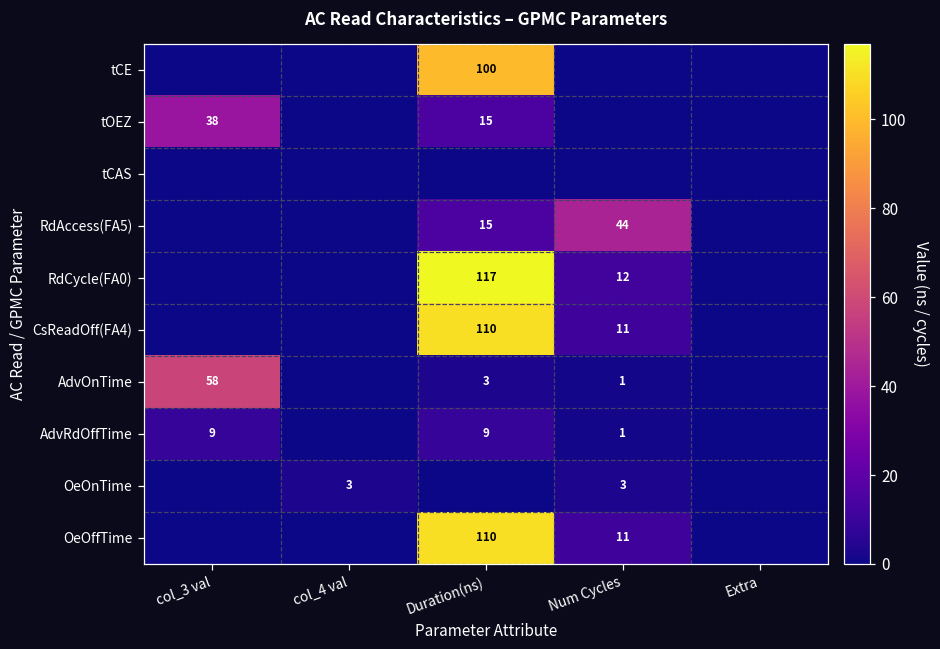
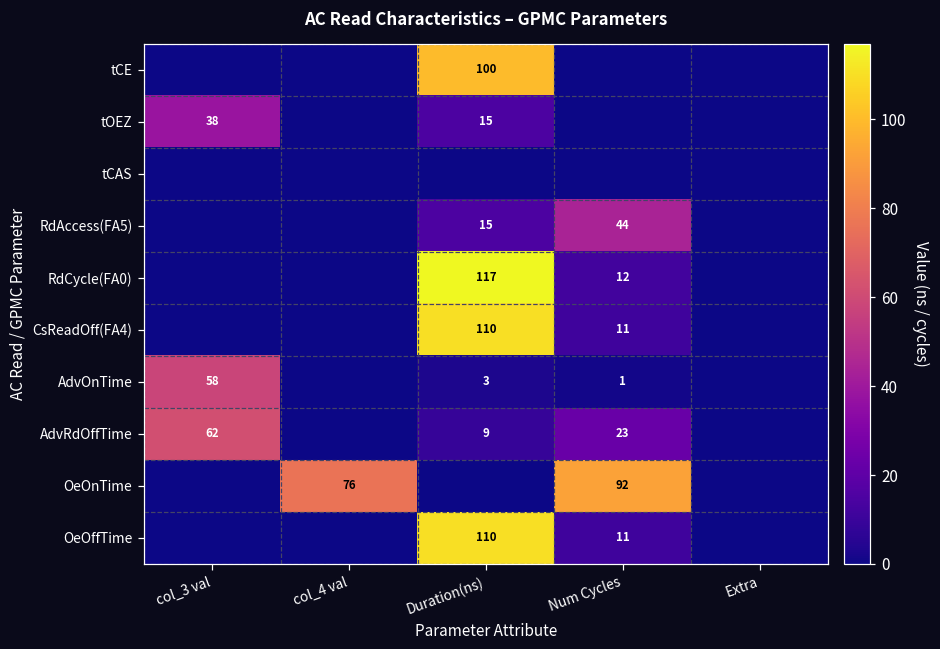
AdvRdOffTime, col_3 val: 9 -> 62
AdvRdOffTime, Num Cycles: 1 -> 23
OeOnTime, col_4 val: 3 -> 76
OeOnTime, Num Cycles: 3 -> 92
